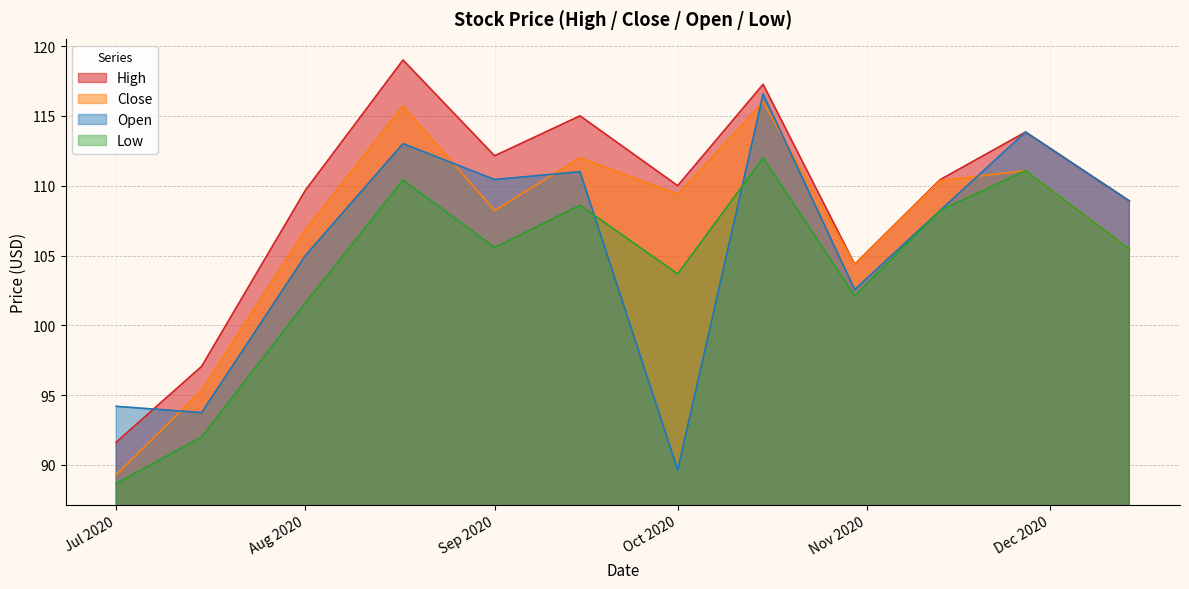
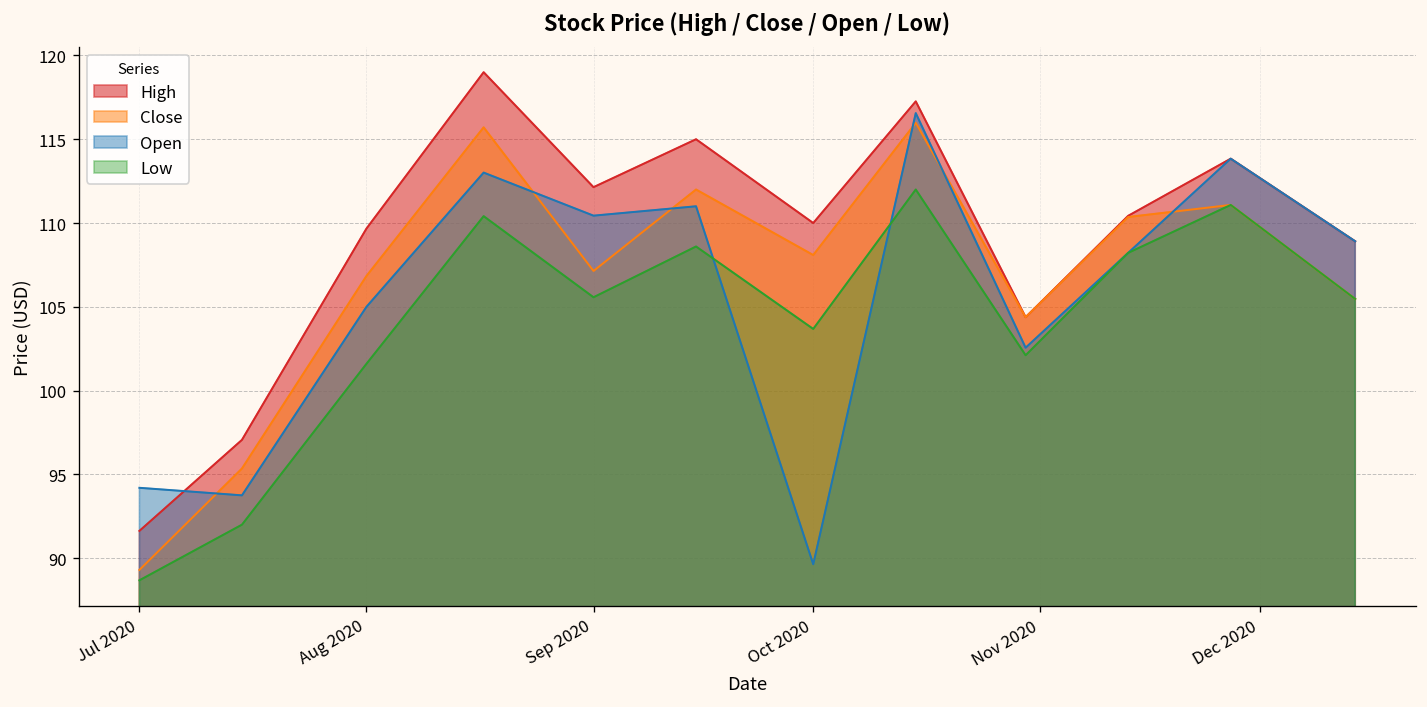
Close, Sep 2020: 108.2 -> 107.1
Close, Oct 2020: 109.4 -> 108.1
